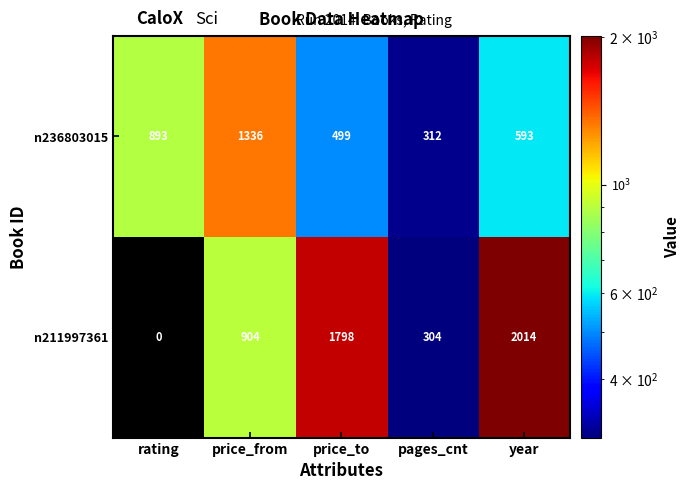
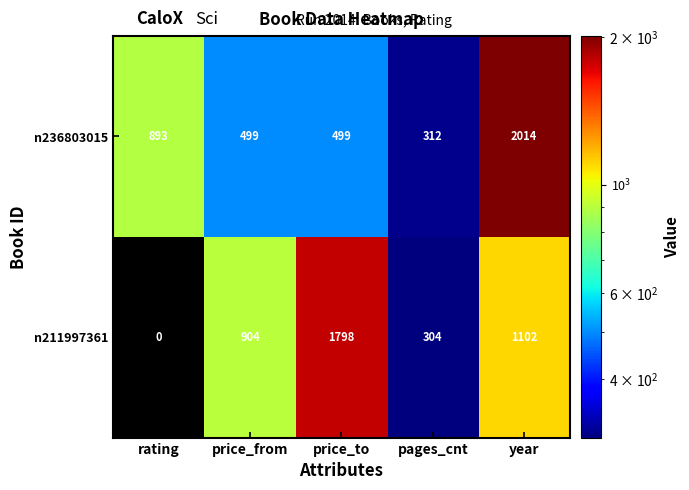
n236803015, price_from: 1336 -> 499
n236803015, year: 593 -> 2014
n211997361, year: 2014 -> 1102
